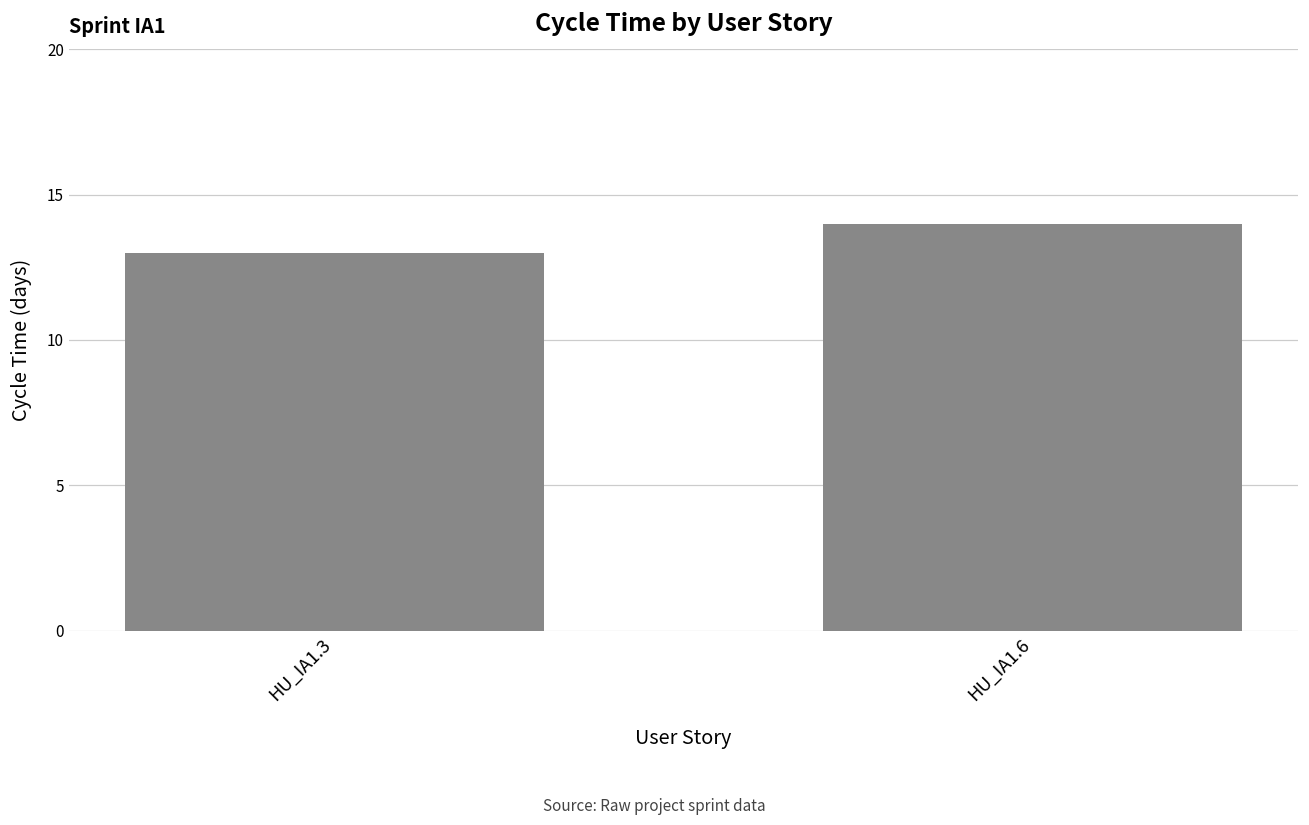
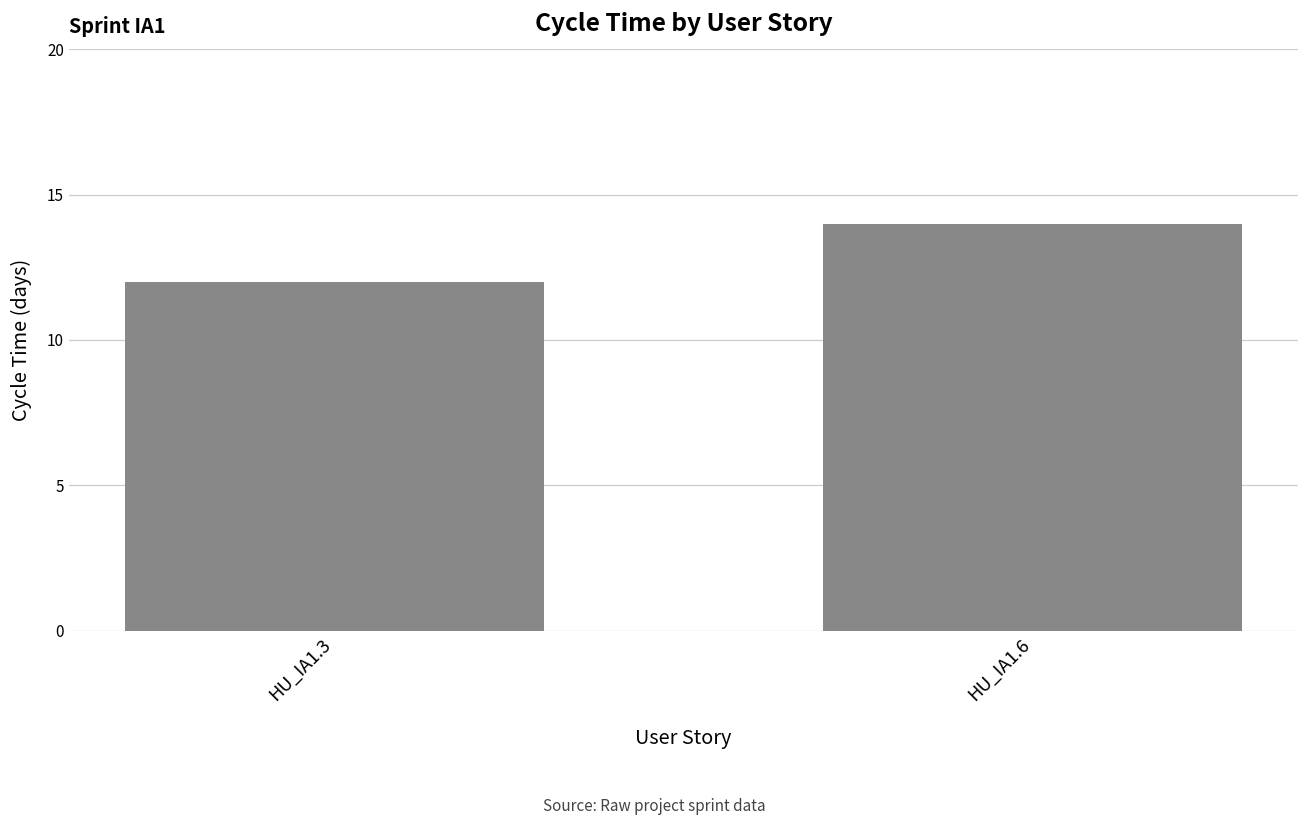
HU_IA1.3: 13 -> 12
